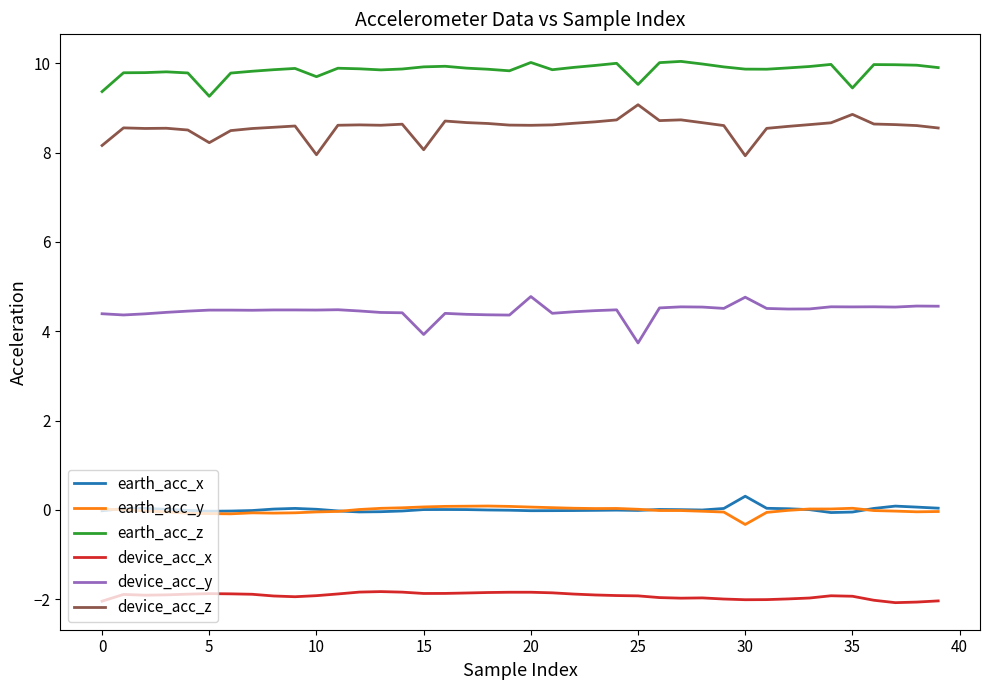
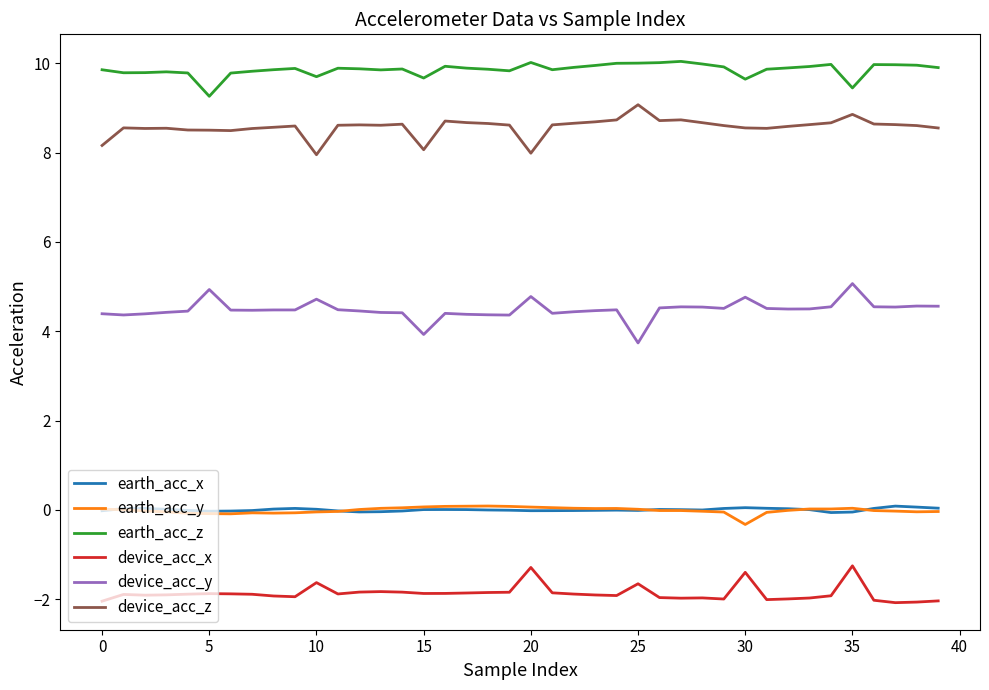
earth_acc_z, 0: 9.4 -> 9.9
device_acc_y, 5: 4.5 -> 4.9
device_acc_z, 5: 8.2 -> 8.5
device_acc_x, 10: -1.9 -> -1.6
device_acc_y, 10: 4.5 -> 4.7
earth_acc_z, 15: 9.9 -> 9.7
device_acc_x, 20: -1.8 -> -1.3
device_acc_z, 20: 8.6 -> 8.0
earth_acc_z, 25: 9.5 -> 10.0
device_acc_x, 25: -1.9 -> -1.7
earth_acc_x, 30: 0.3 -> 0.1
earth_acc_z, 30: 9.9 -> 9.6
device_acc_x, 30: -2.0 -> -1.4
device_acc_z, 30: 7.9 -> 8.6
device_acc_x, 35: -1.9 -> -1.3
device_acc_y, 35: 4.5 -> 5.1
